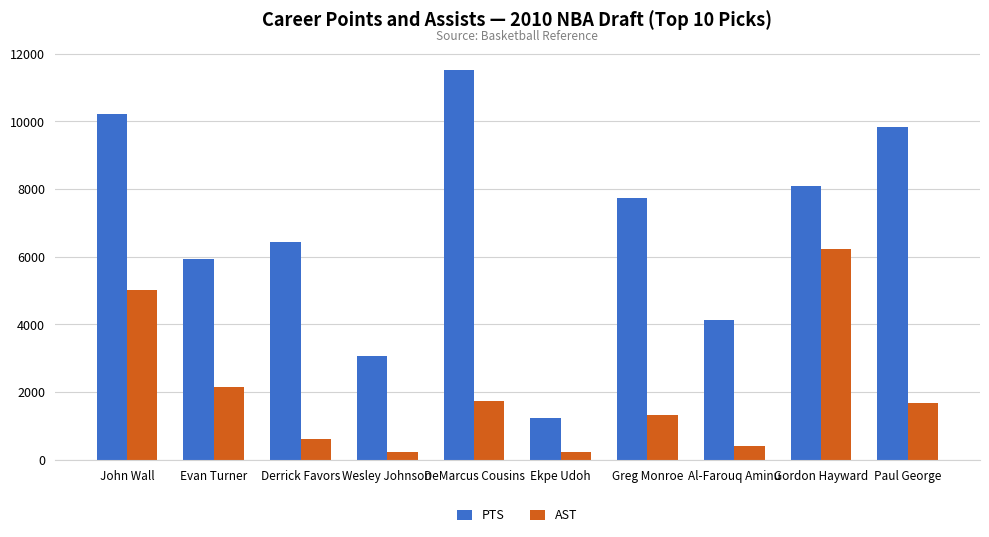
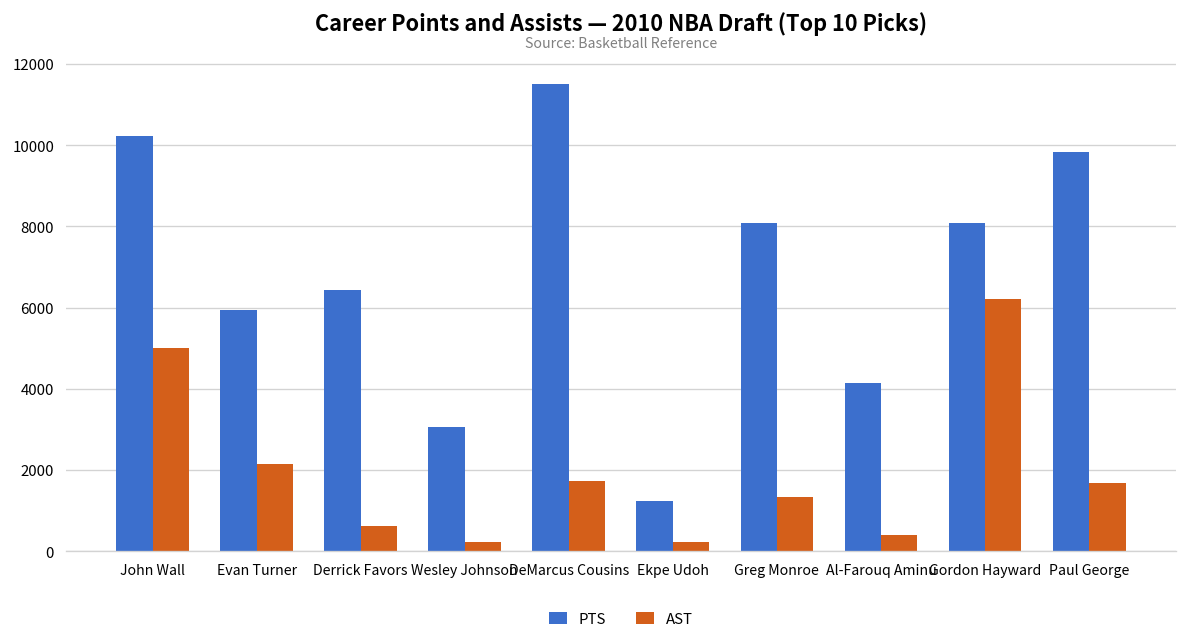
PTS, Greg Monroe: 7700 -> 8100
